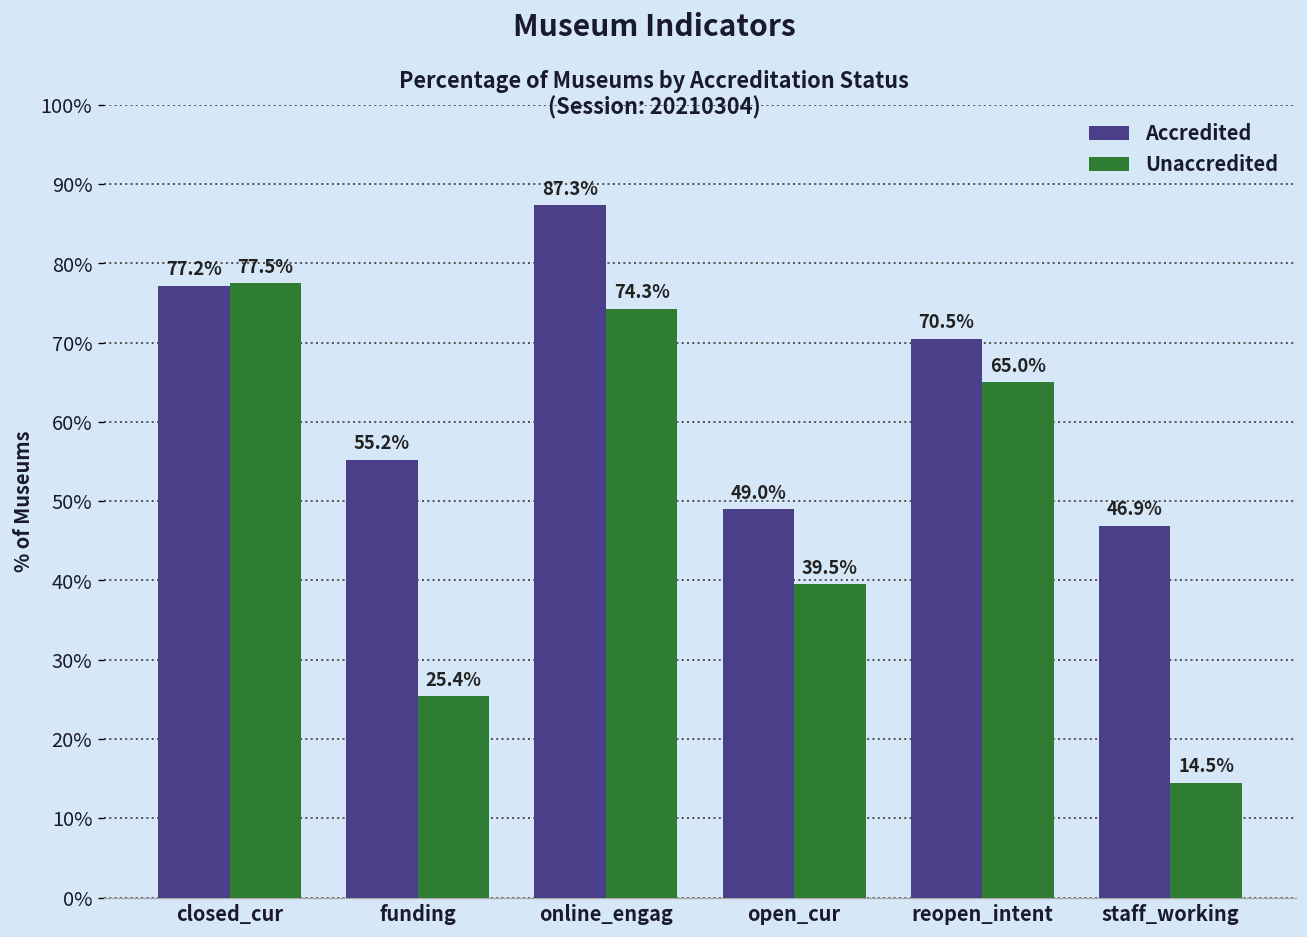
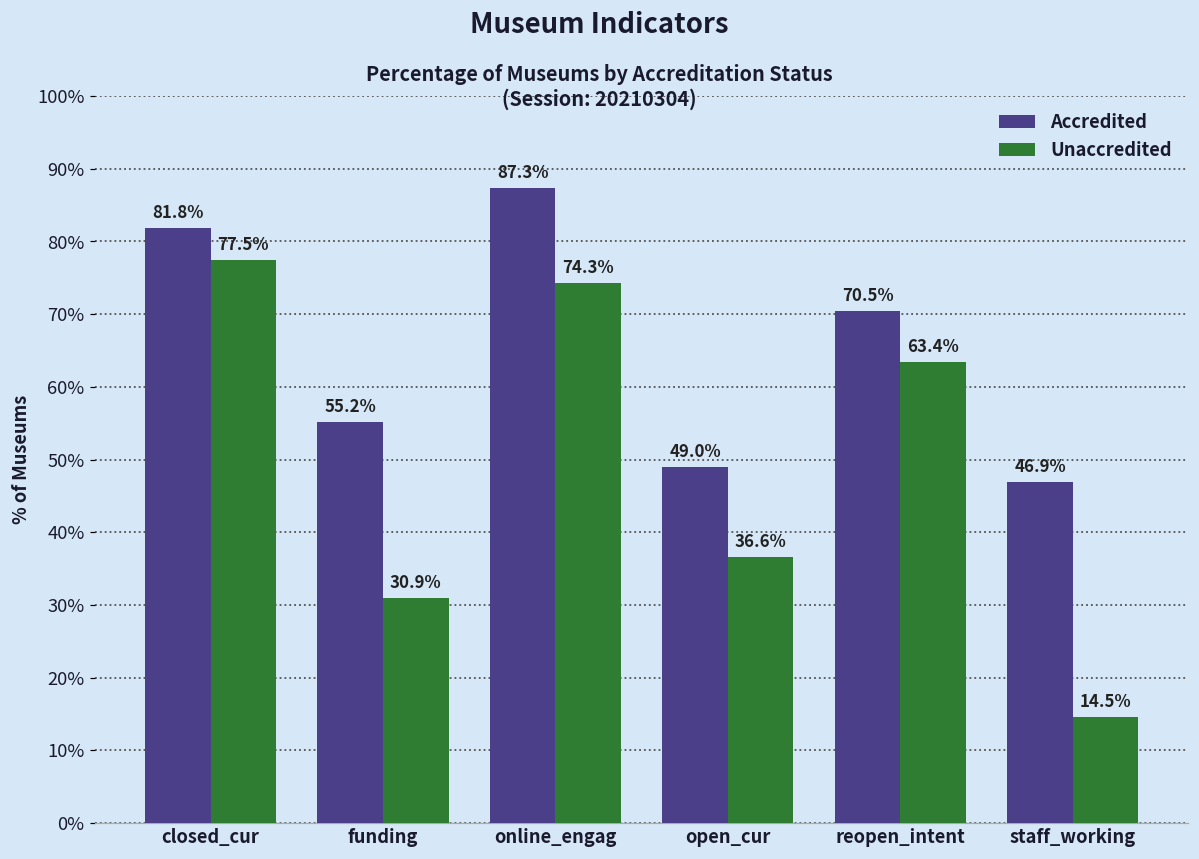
Accredited, closed_cur: 77.2% -> 81.8%
Unaccredited, funding: 25.4% -> 30.9%
Unaccredited, open_cur: 39.5% -> 36.6%
Unaccredited, reopen_intent: 65.0% -> 63.4%
